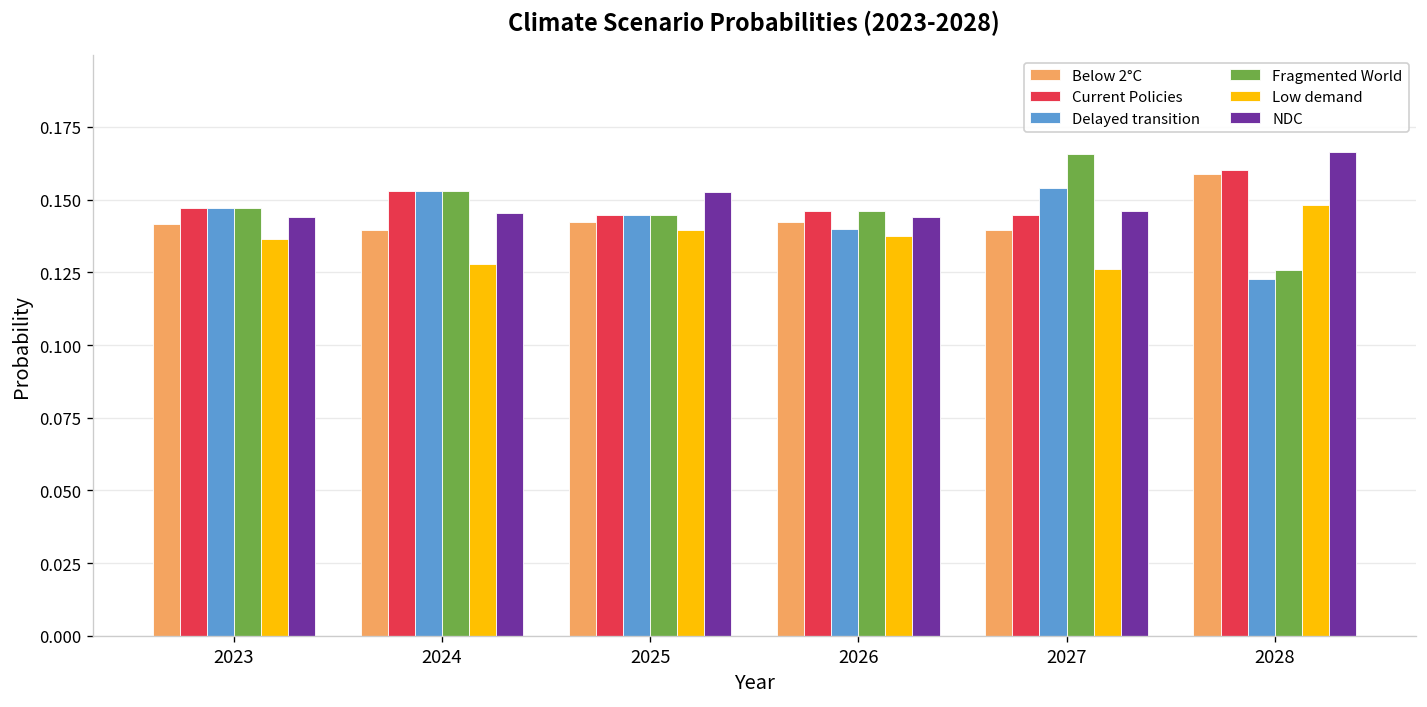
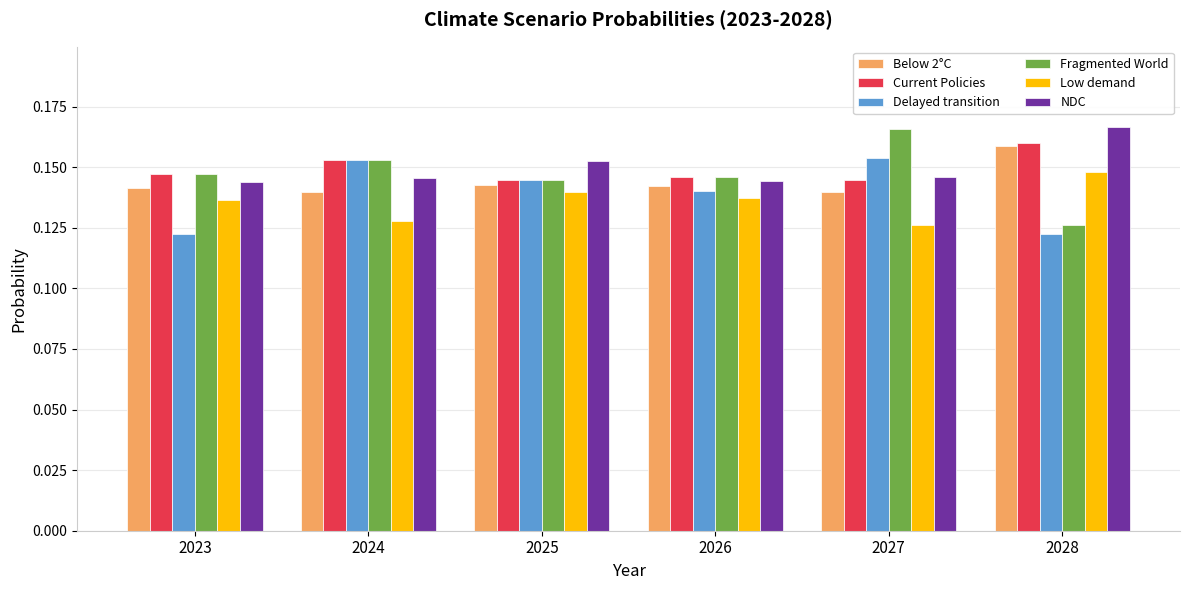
Delayed transition, 2023: 0.147 -> 0.122
